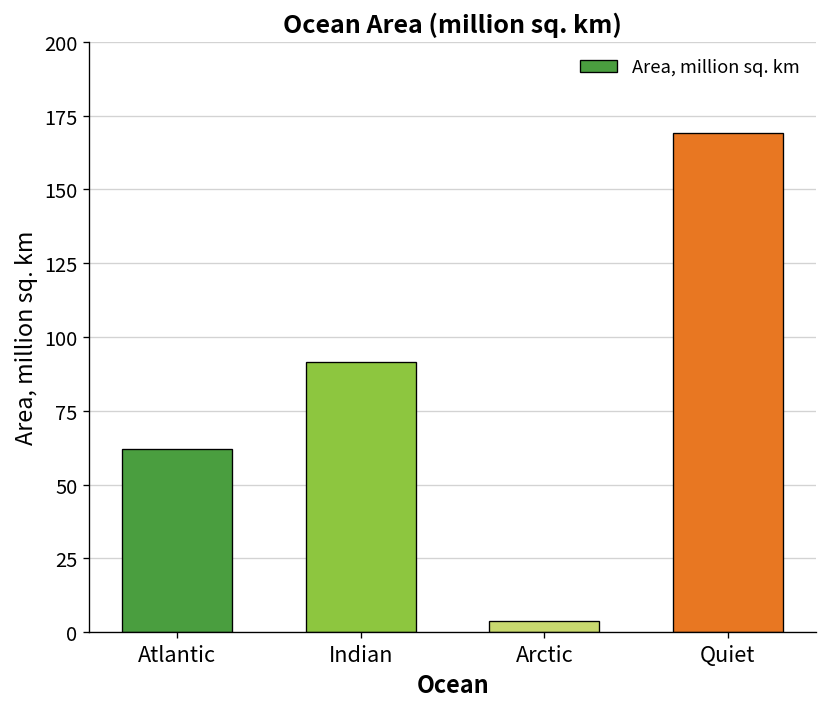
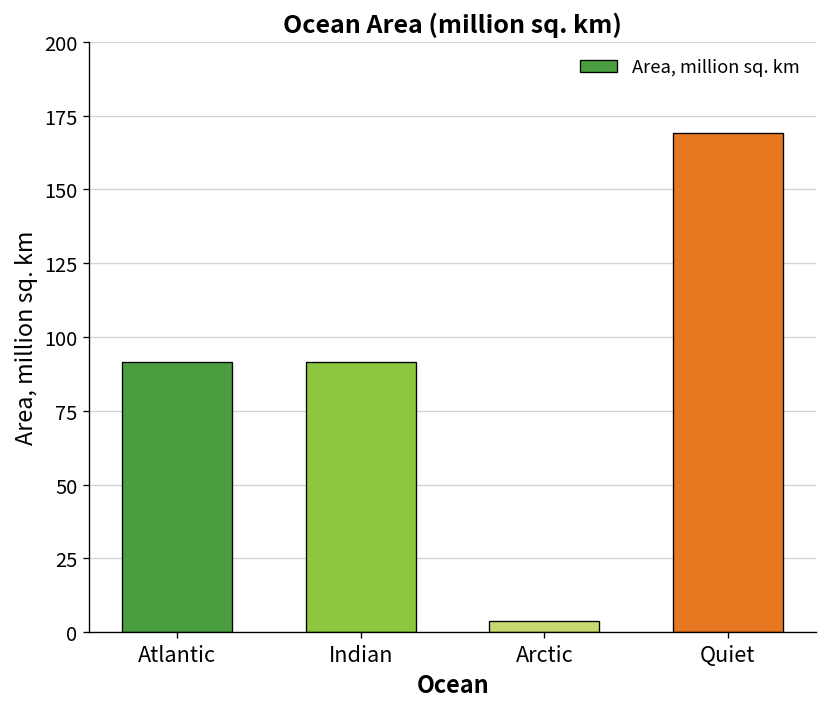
Atlantic: 62 -> 92
